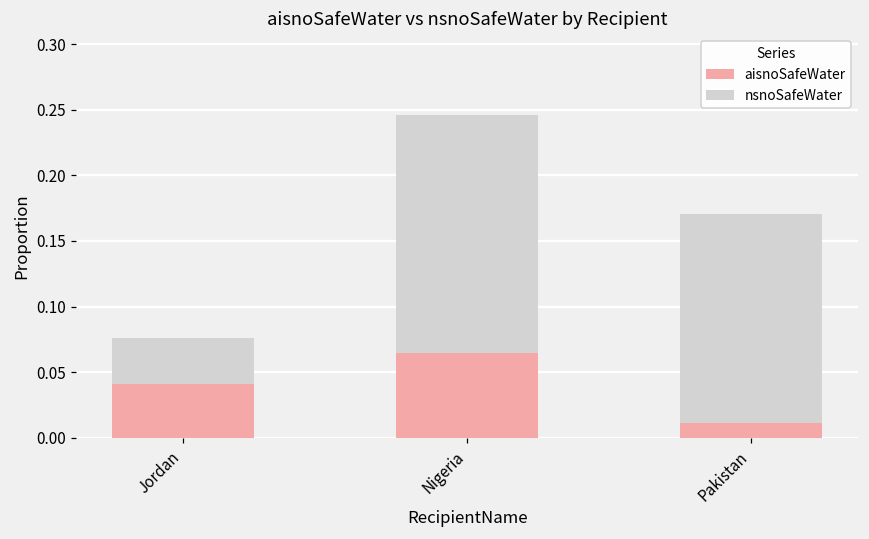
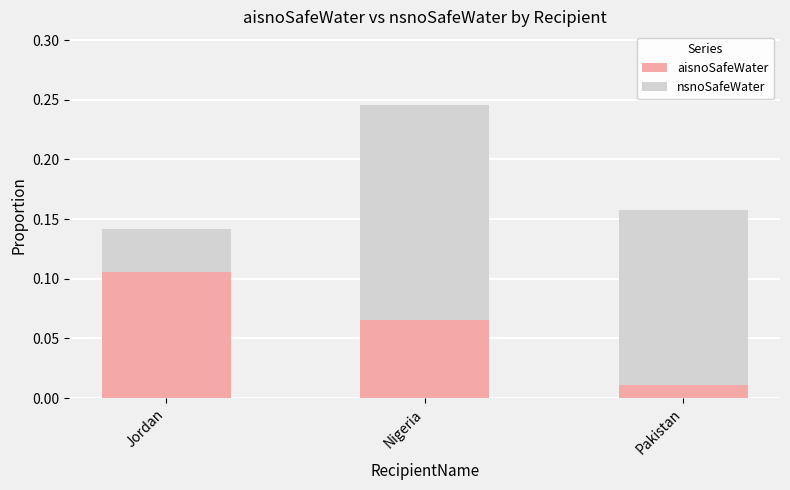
aisnoSafeWater, Jordan: 0.041 -> 0.106
nsnoSafeWater, Pakistan: 0.159 -> 0.147
